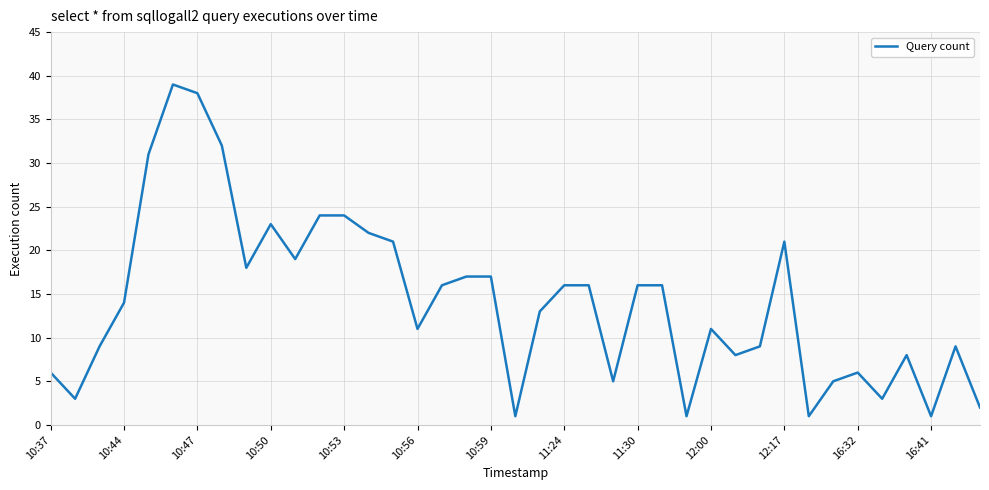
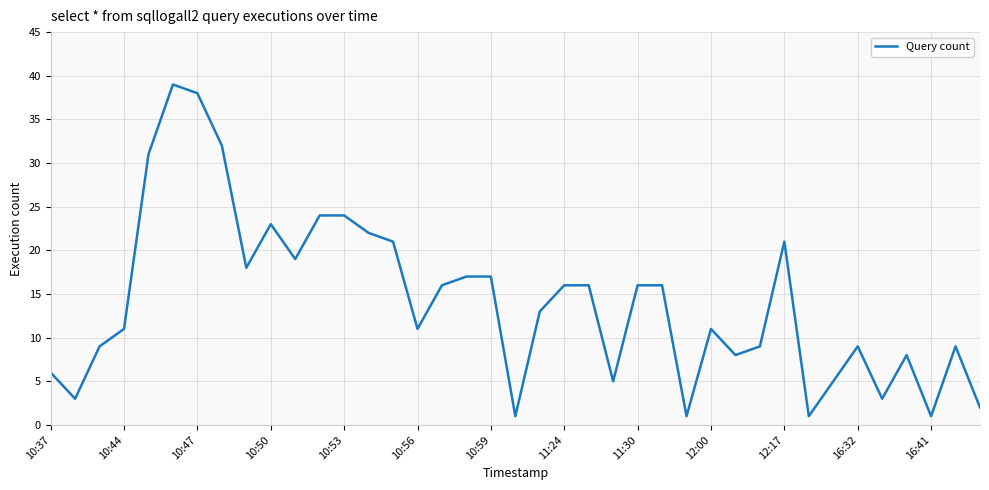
10:44: 14 -> 11
16:32: 6 -> 9
